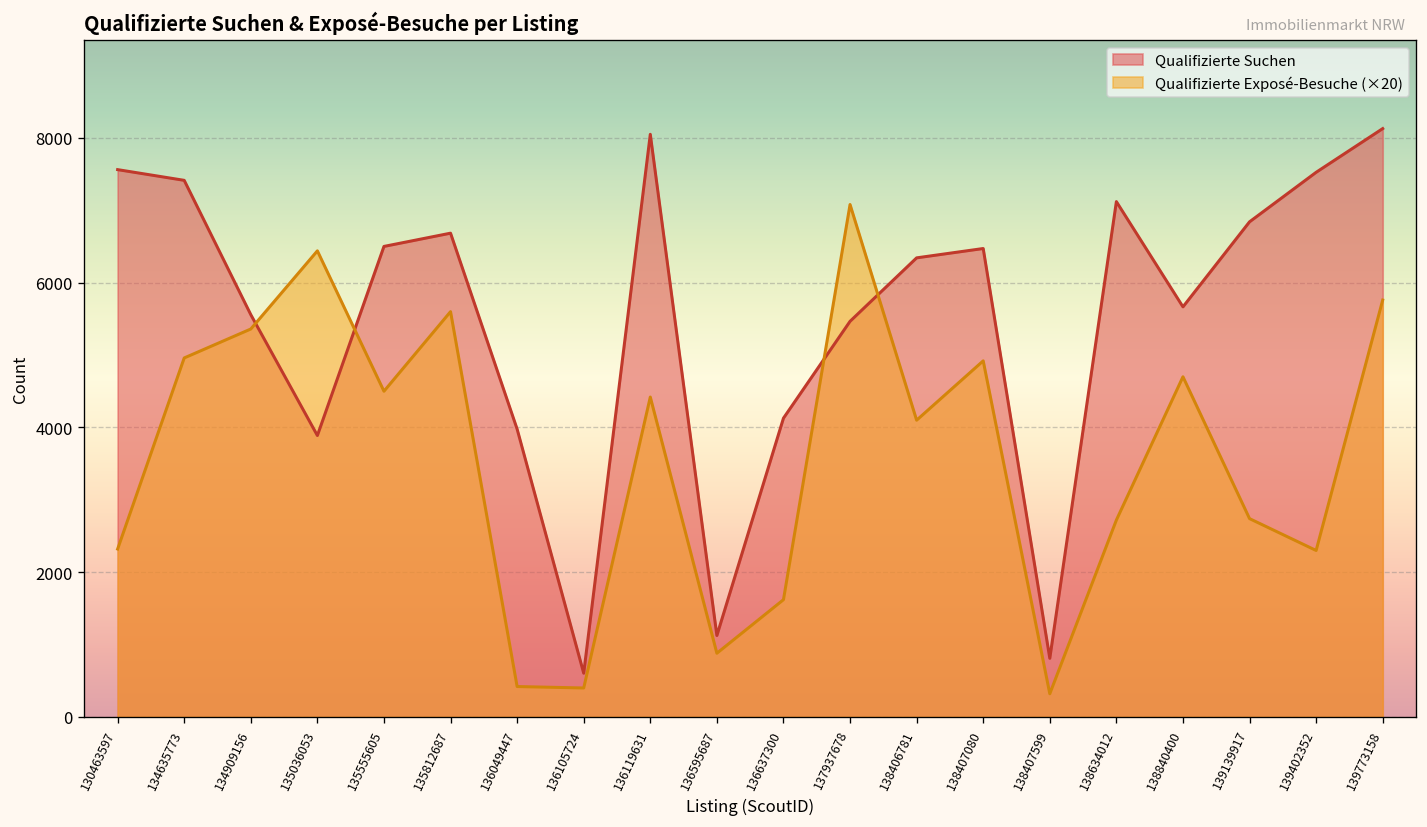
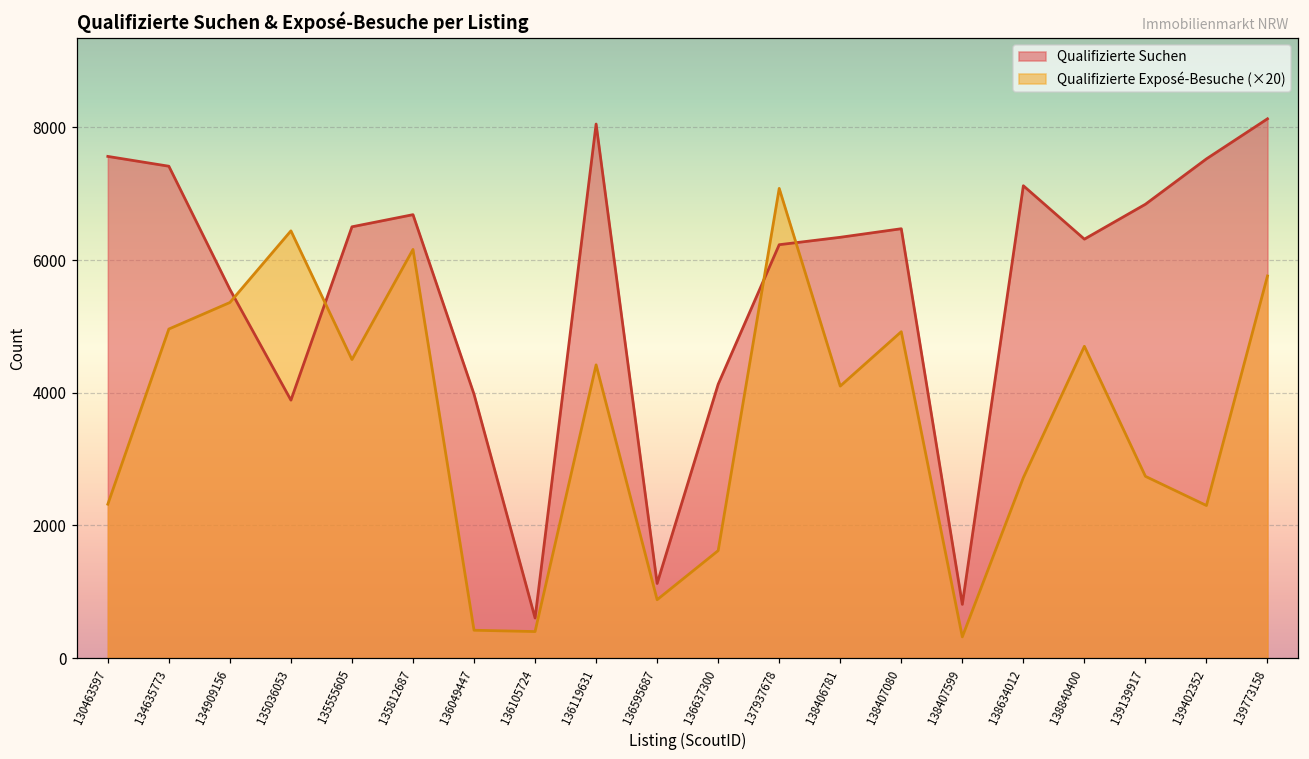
Qualifizierte Exposé-Besuche (×20), 135812687: 5600 -> 6200
Qualifizierte Suchen, 137937678: 5500 -> 6200
Qualifizierte Suchen, 138840400: 5700 -> 6300
